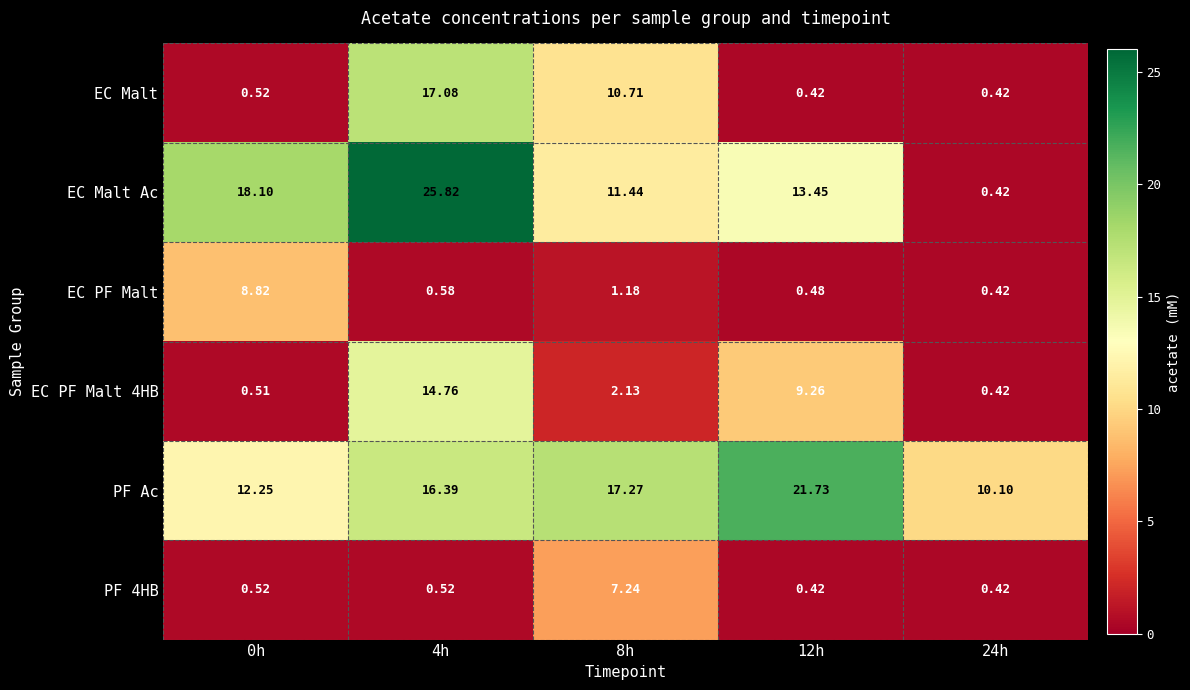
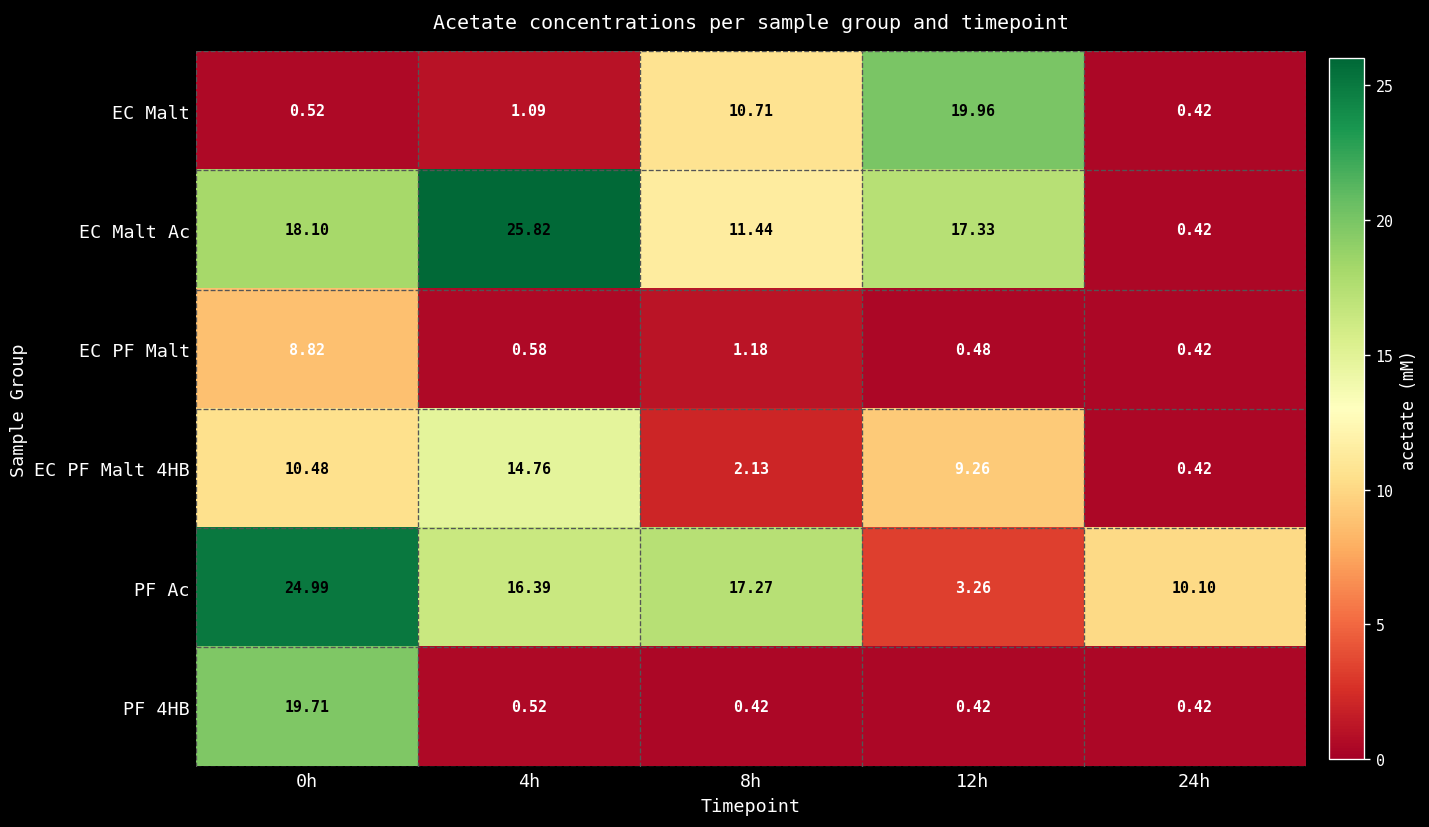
EC Malt, 4h: 17.08 -> 1.09
EC Malt, 12h: 0.42 -> 19.96
EC Malt Ac, 12h: 13.45 -> 17.33
EC PF Malt 4HB, 0h: 0.51 -> 10.48
PF Ac, 0h: 12.25 -> 24.99
PF Ac, 12h: 21.73 -> 3.26
PF 4HB, 0h: 0.52 -> 19.71
PF 4HB, 8h: 7.24 -> 0.42
